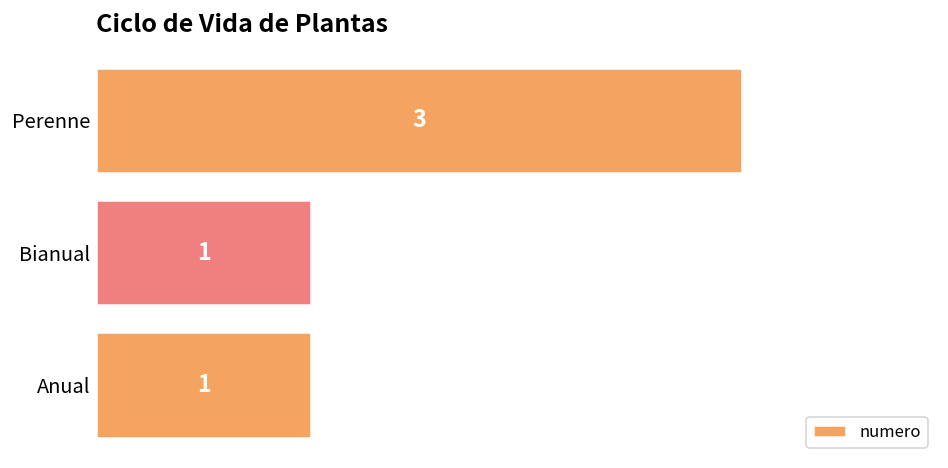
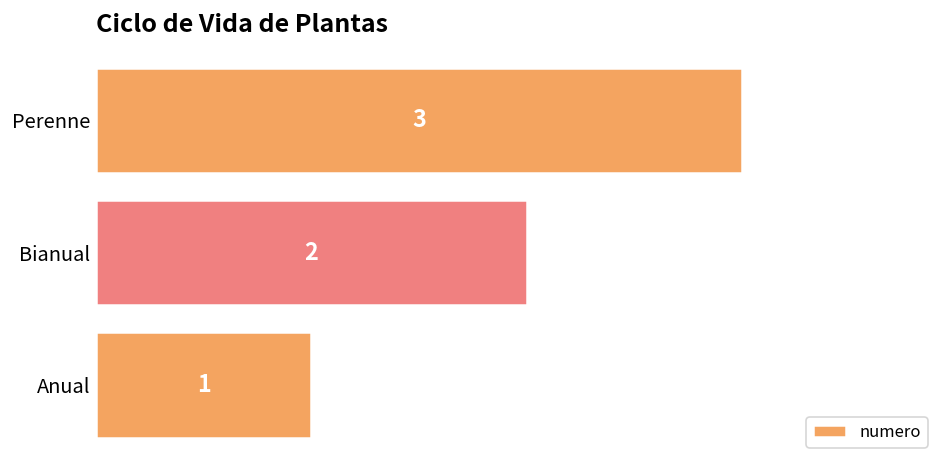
Bianual: 1 -> 2
